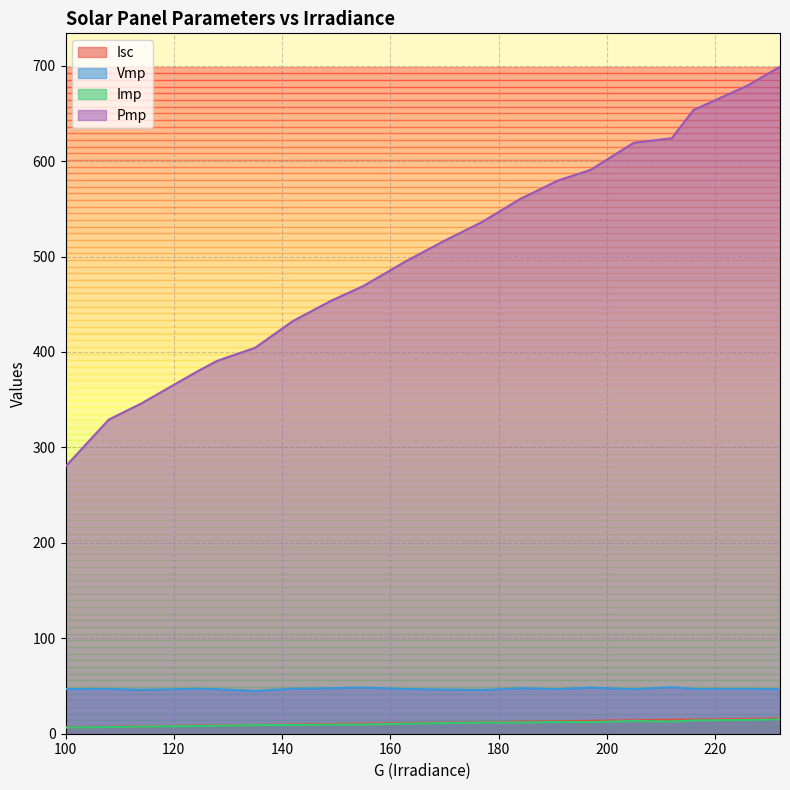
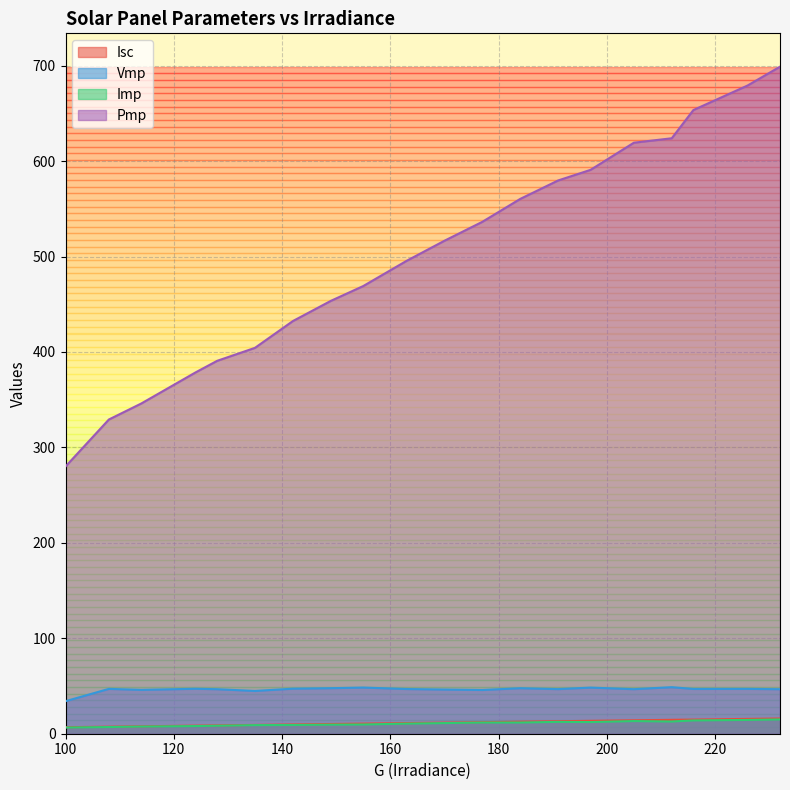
Vmp, 100: 50 -> 30
